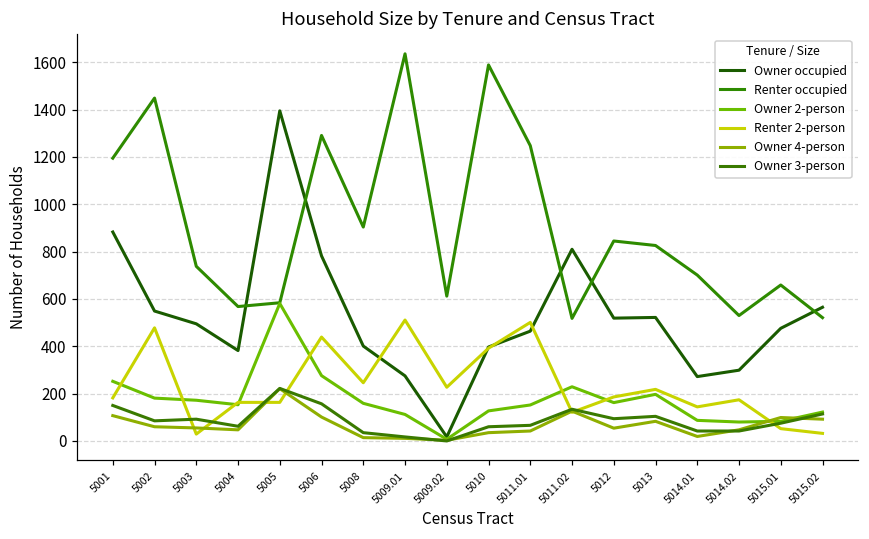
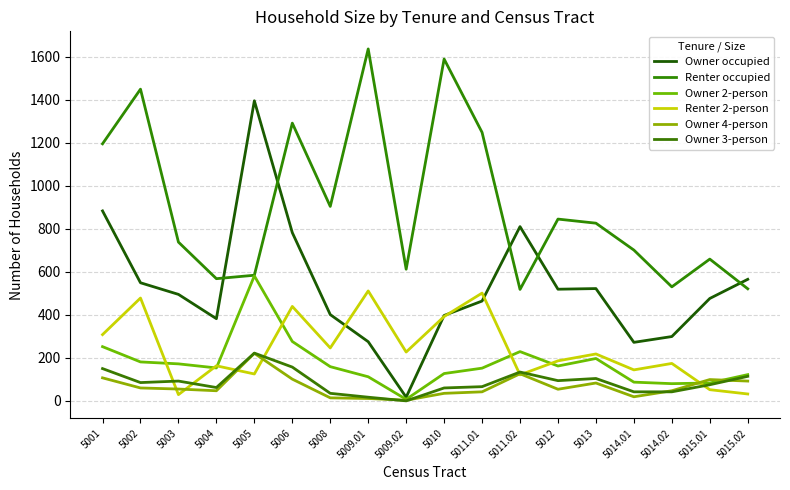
Renter 2-person, 5001: 180 -> 310
Renter 2-person, 5005: 160 -> 130
